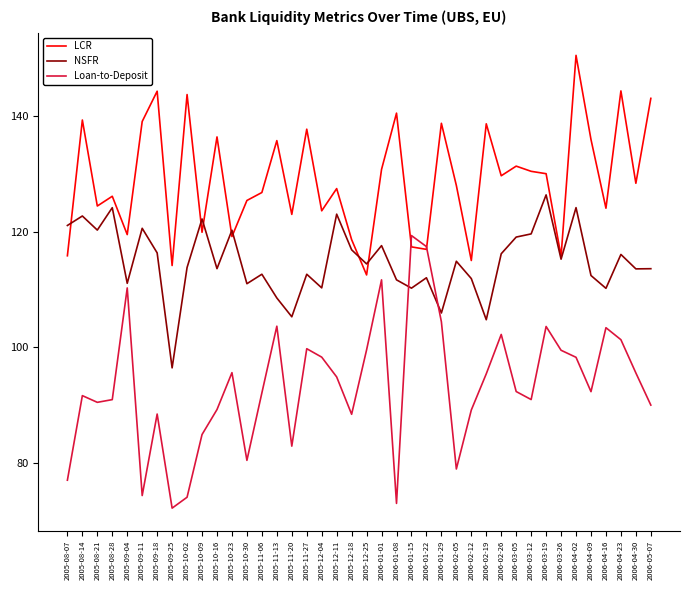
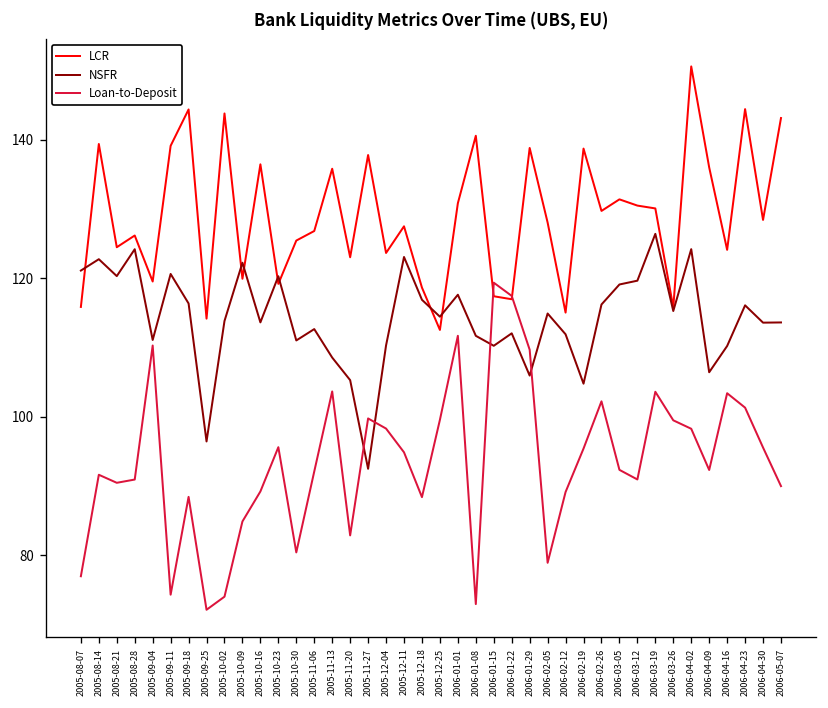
NSFR, 2005-11-27: 113 -> 93
Loan-to-Deposit, 2006-01-29: 104 -> 110
NSFR, 2006-04-09: 112 -> 106
